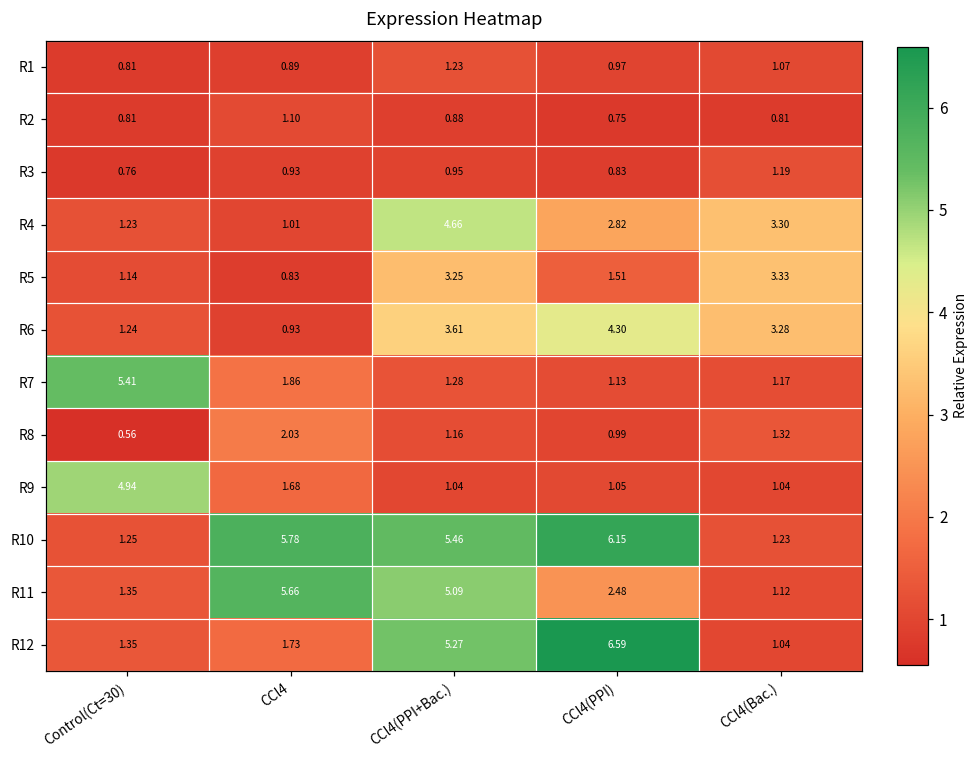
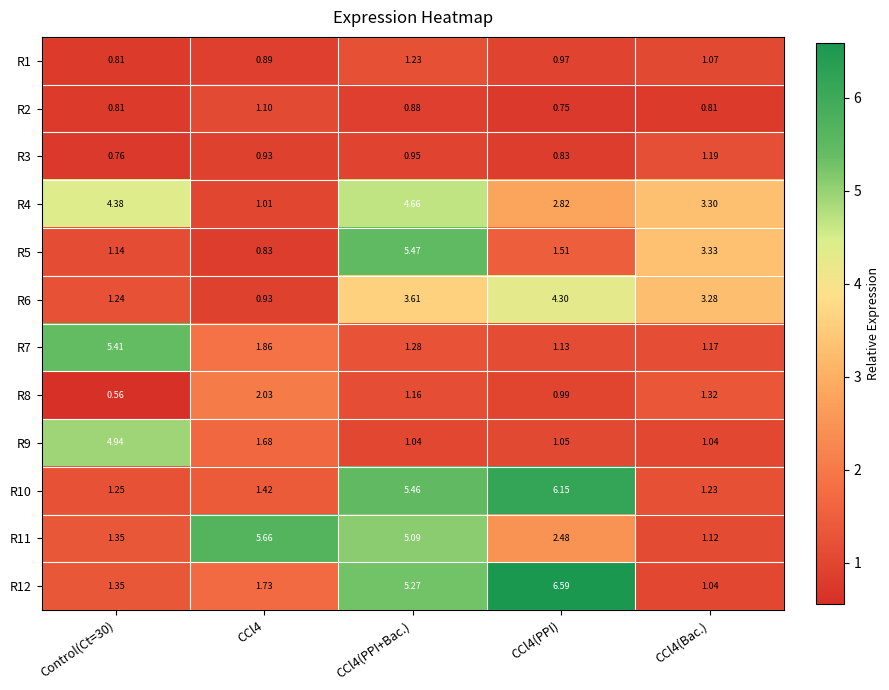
R4, Control(Ct=30): 1.23 -> 4.38
R5, CCl4(PPI+Bac.): 3.25 -> 5.47
R10, CCl4: 5.78 -> 1.42
